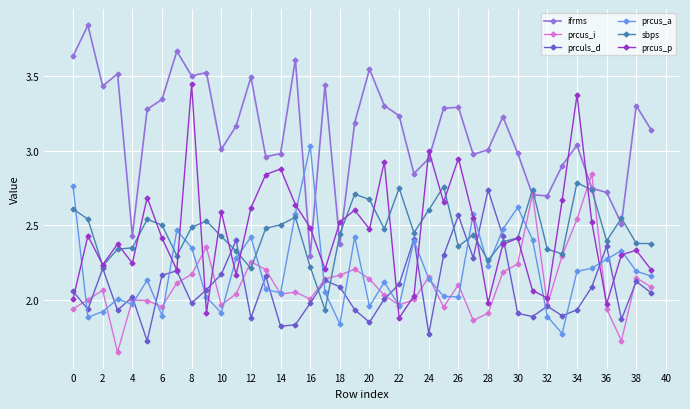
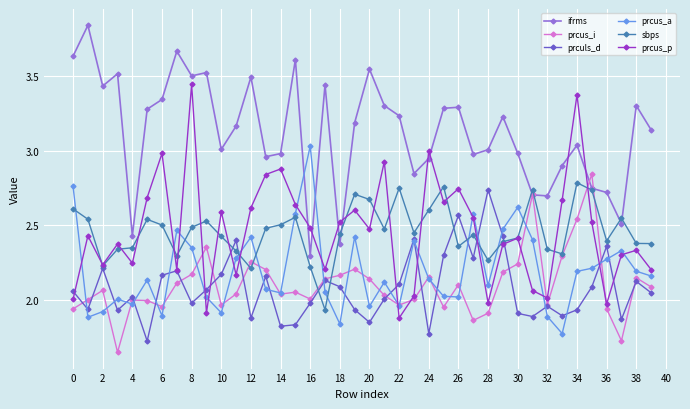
prcus_p, 6: 2.42 -> 2.98
prcus_p, 26: 2.95 -> 2.75
prcus_a, 28: 2.23 -> 2.10
